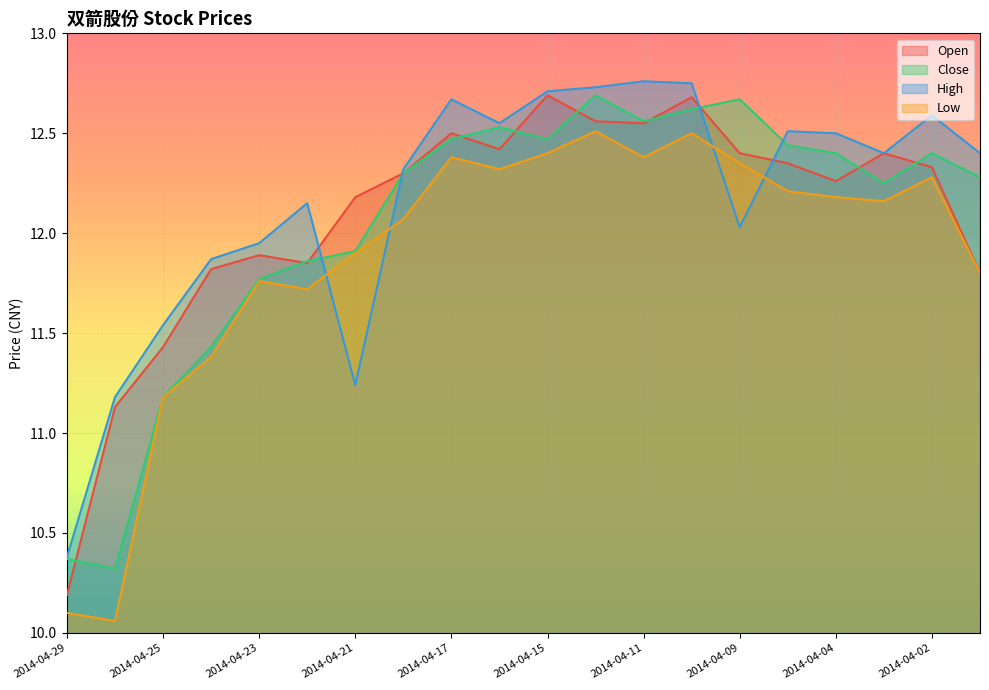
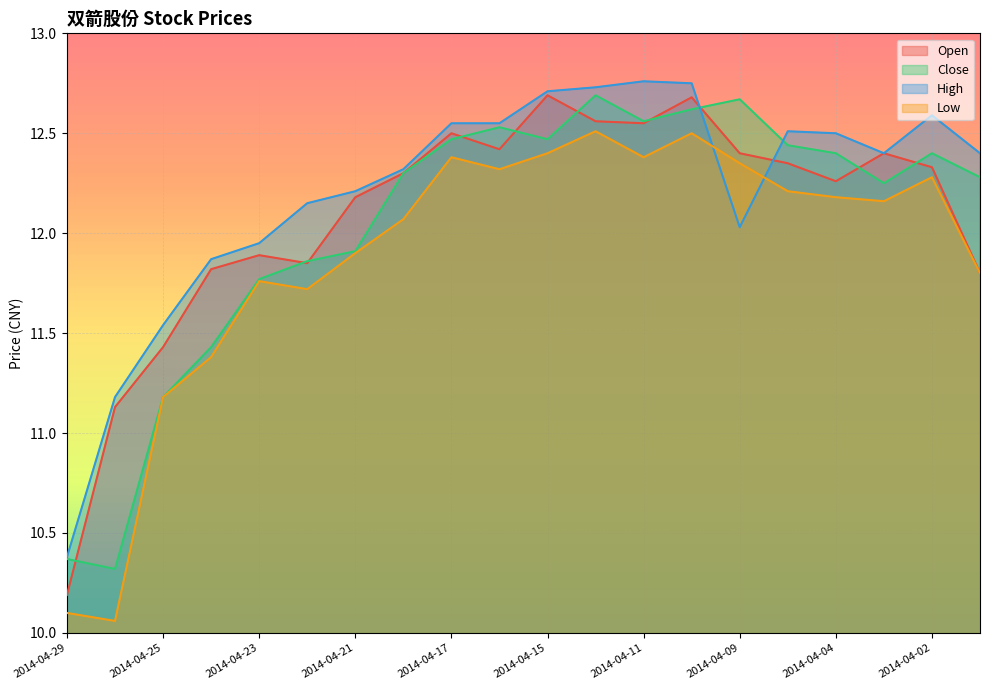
High, 2014-04-21: 11.24 -> 12.21
High, 2014-04-17: 12.67 -> 12.55
